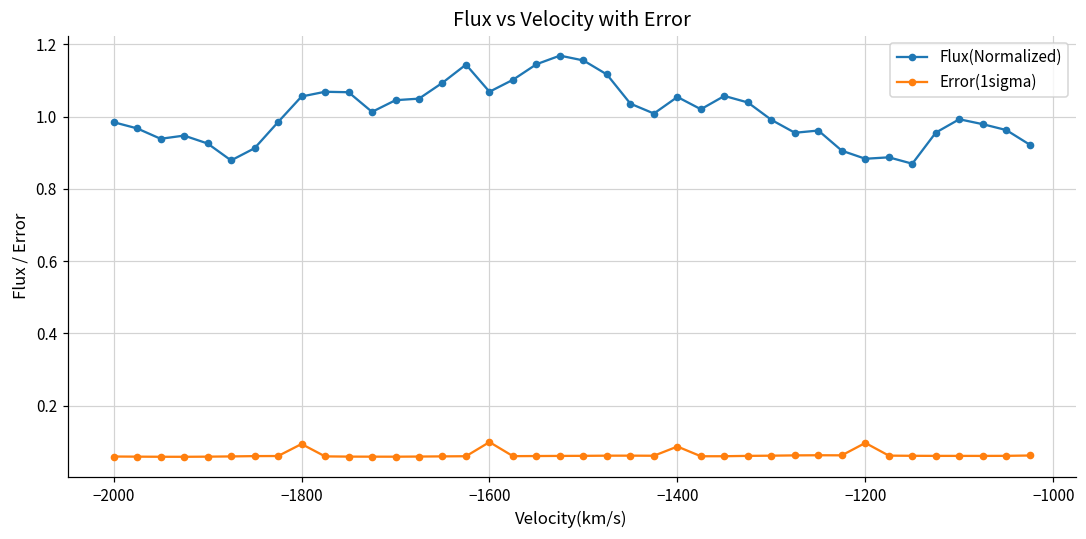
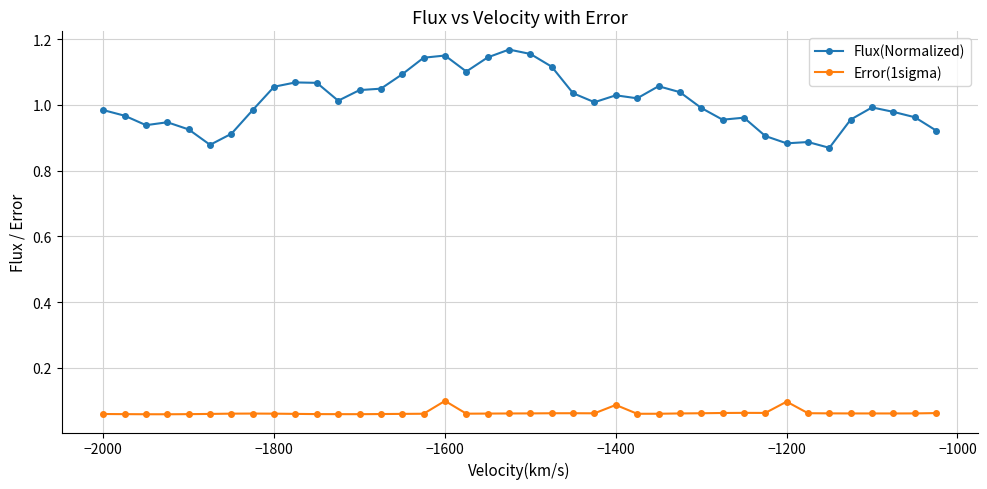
Error(1sigma), −1800: 0.09 -> 0.06
Flux(Normalized), −1600: 1.07 -> 1.15
Flux(Normalized), −1400: 1.05 -> 1.03
